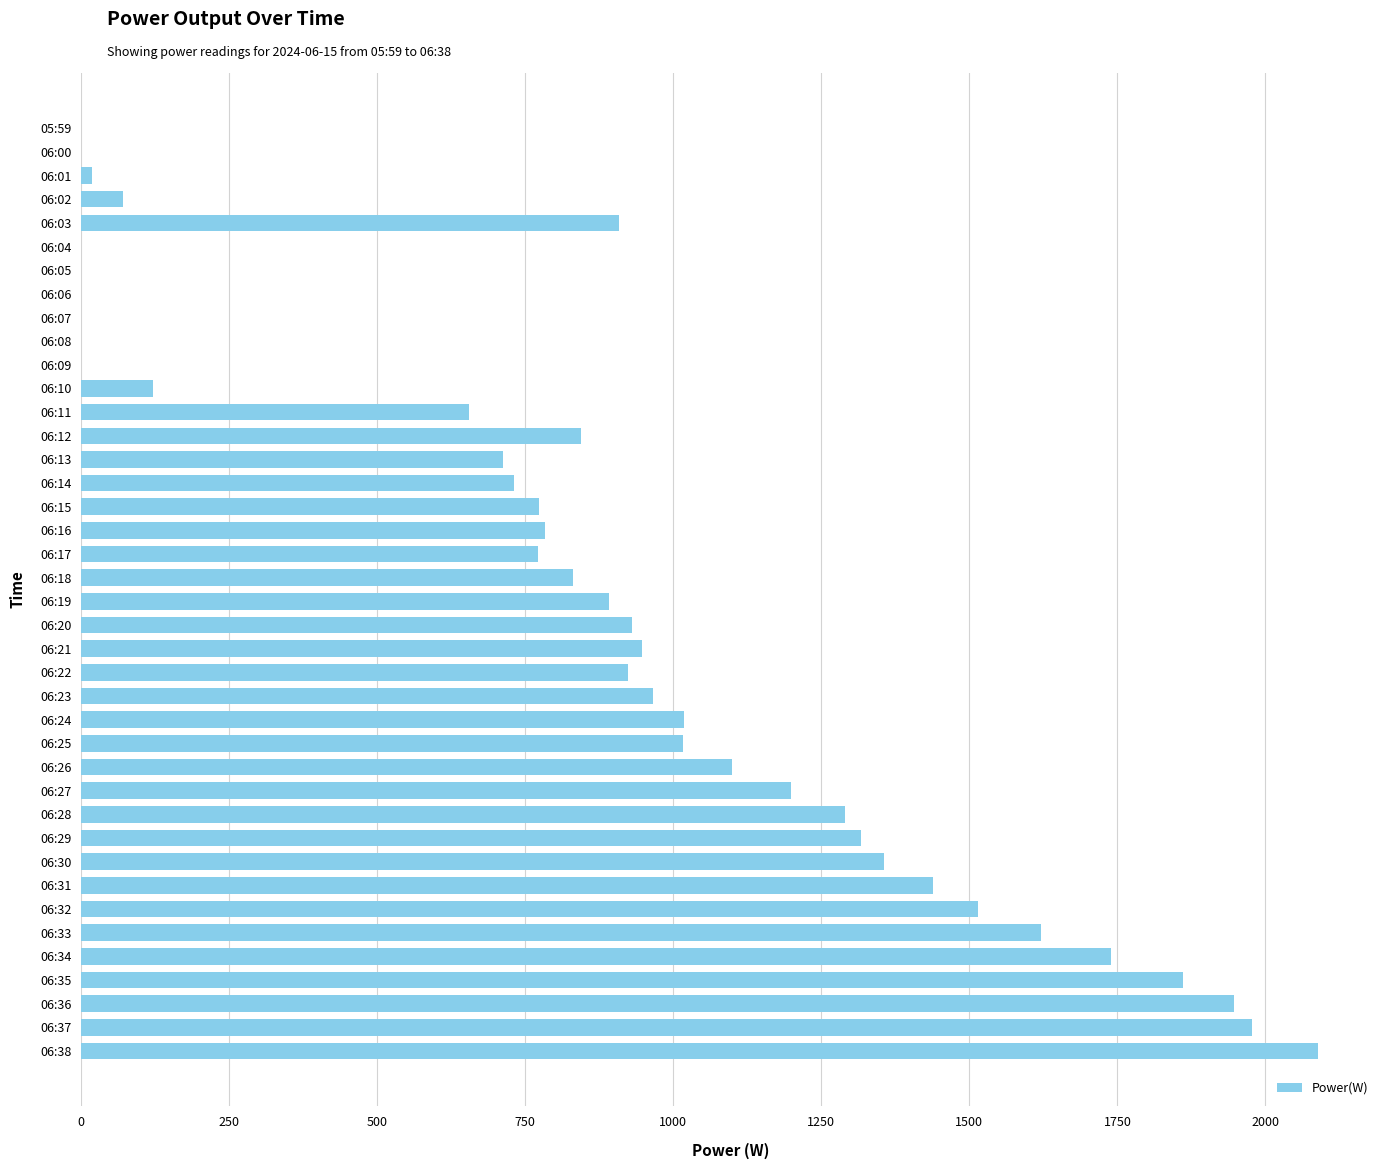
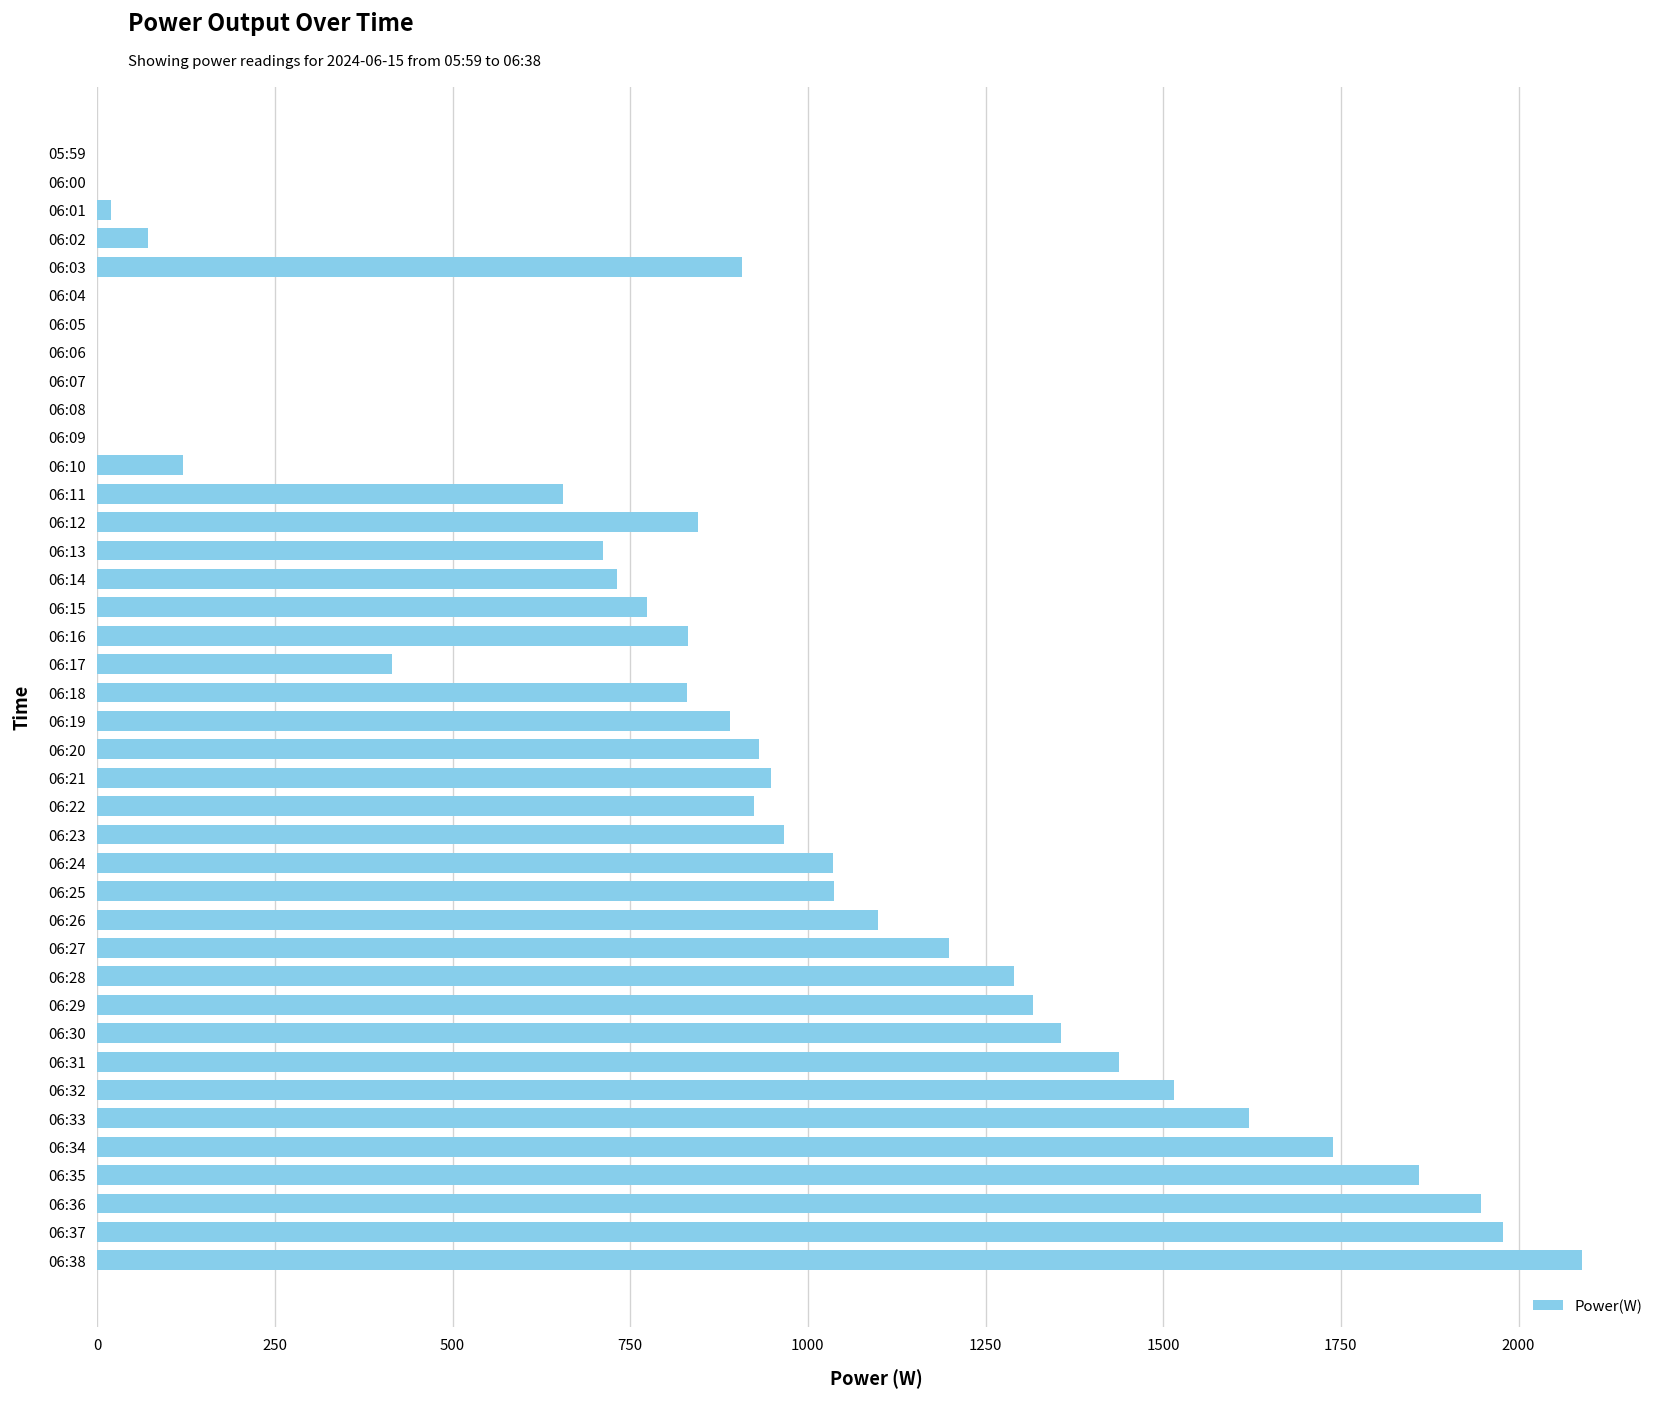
06:16: 780 -> 830
06:17: 770 -> 420
06:24: 1020 -> 1040
06:25: 1020 -> 1040
